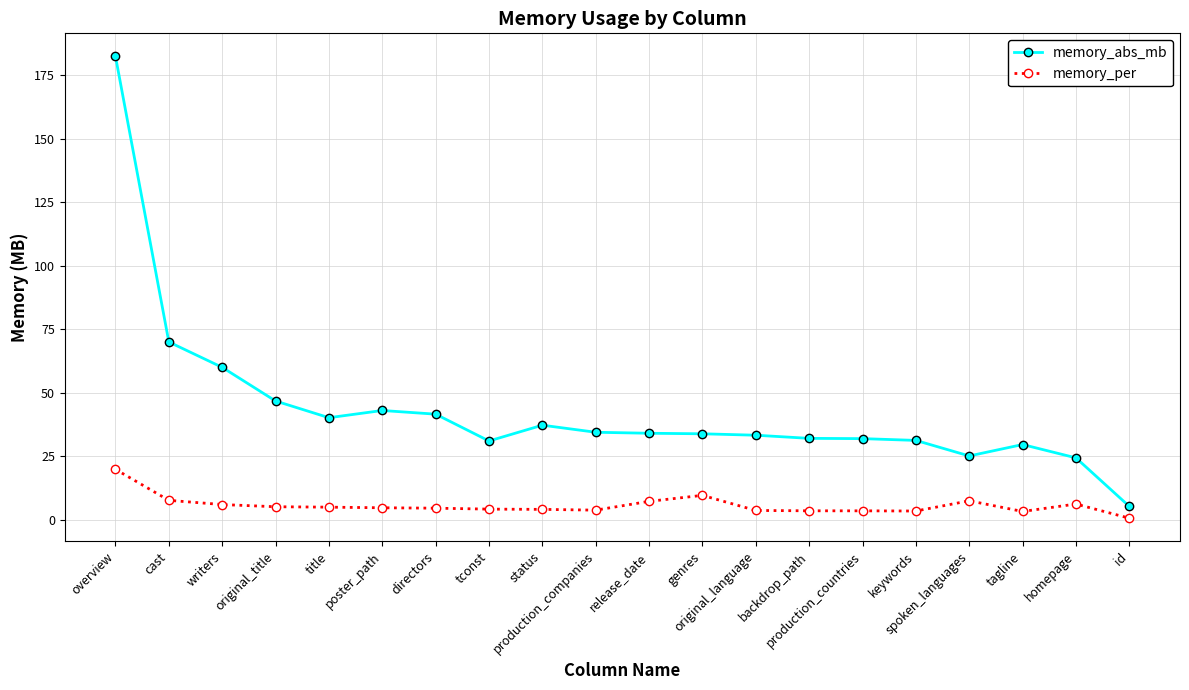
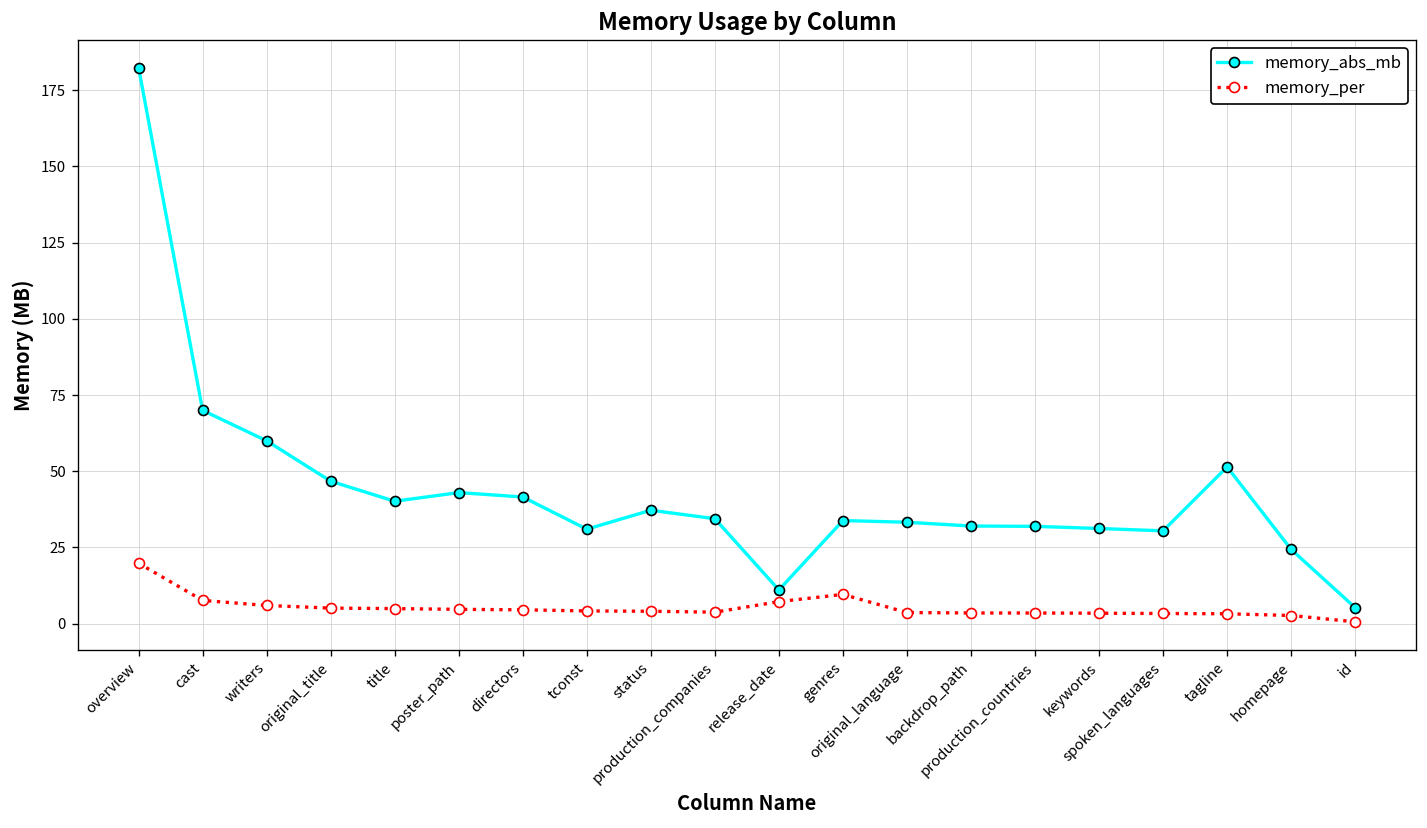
memory_abs_mb, release_date: 34 -> 11
memory_abs_mb, spoken_languages: 25 -> 30
memory_per, spoken_languages: 7 -> 3
memory_abs_mb, tagline: 30 -> 51
memory_per, homepage: 6 -> 3
